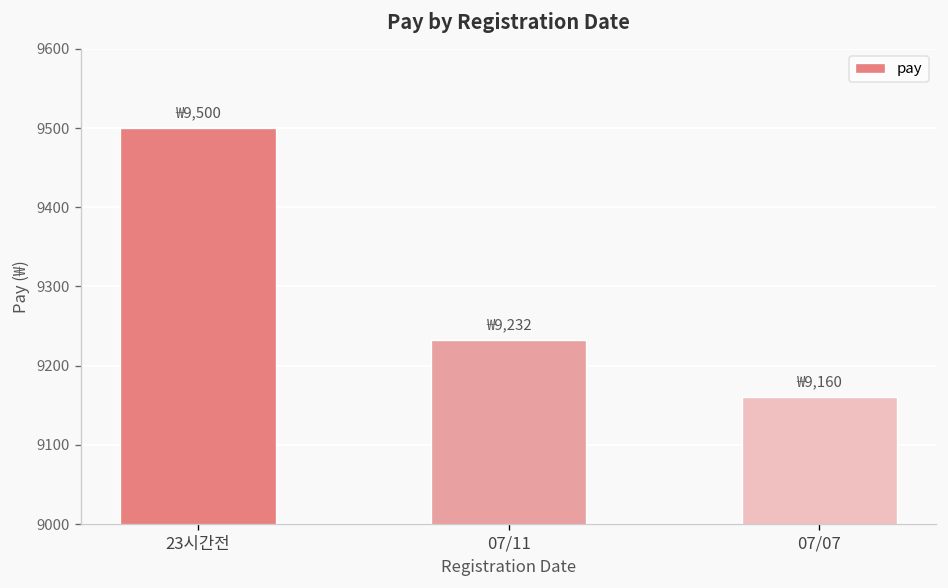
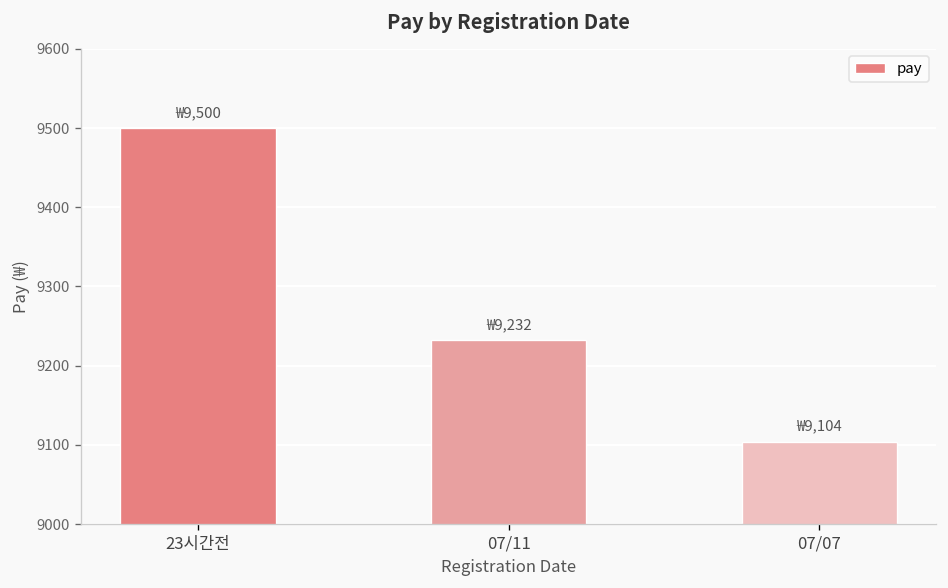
07/07: 9,160 -> 9,104
